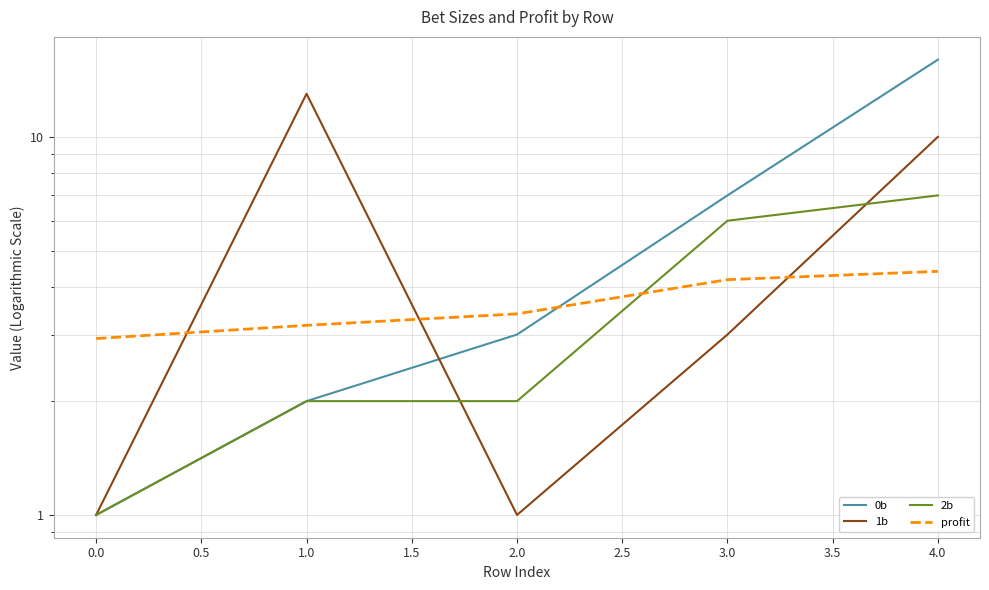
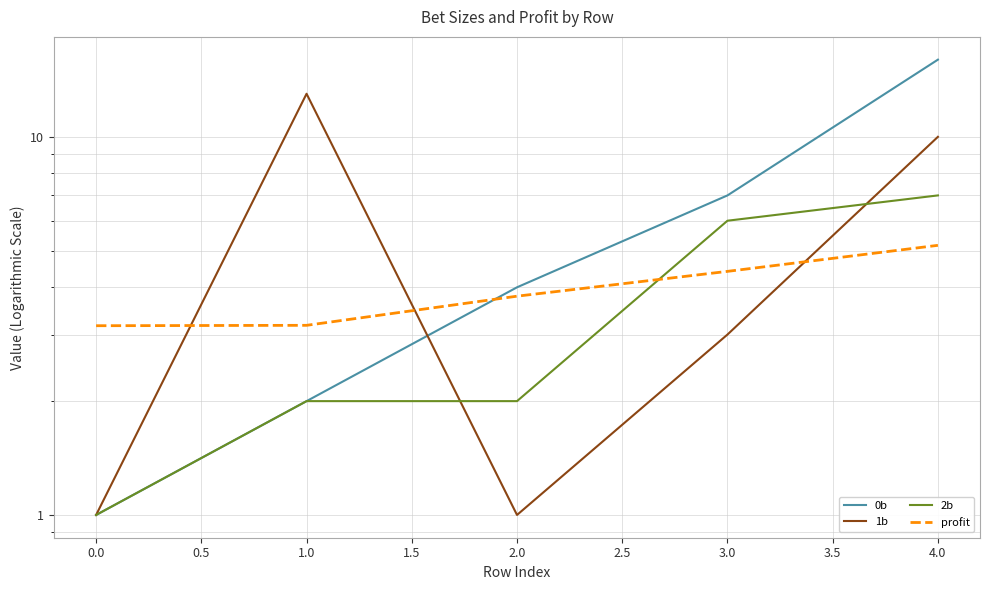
profit, 0.0: 2.9 -> 3.2
0b, 2.0: 3 -> 4
profit, 2.0: 3.4 -> 3.8
profit, 3.0: 4.2 -> 4.4
profit, 4.0: 4.4 -> 5.2
